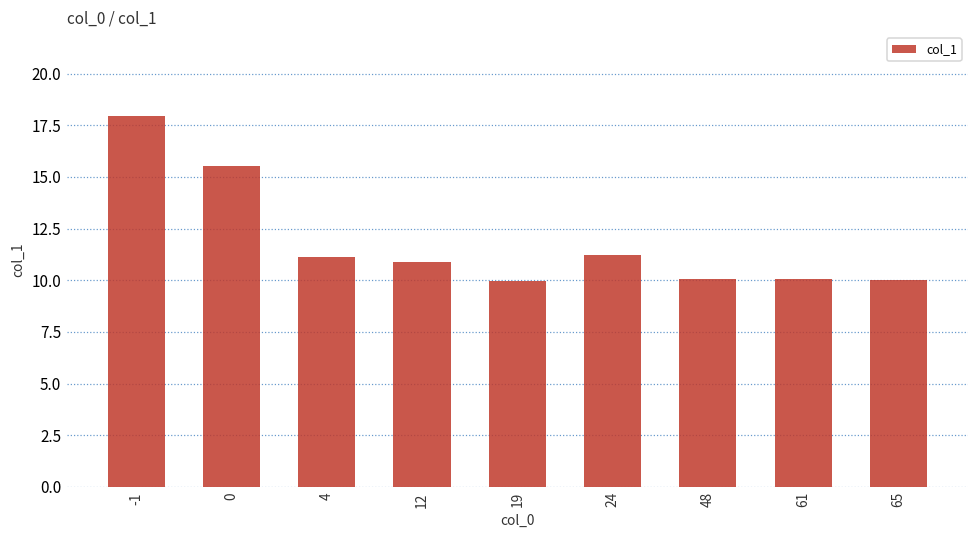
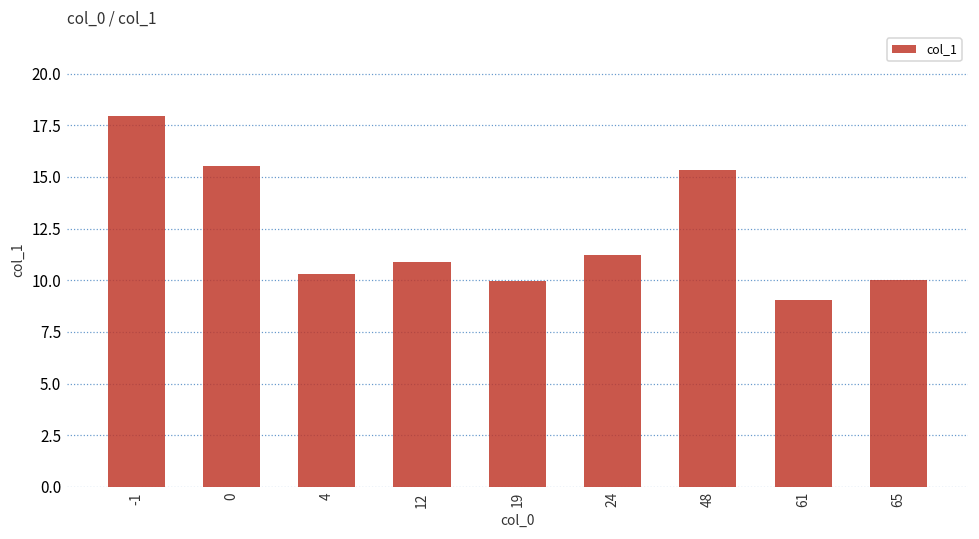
4: 11.1 -> 10.3
48: 10.1 -> 15.3
61: 10.0 -> 9.0
